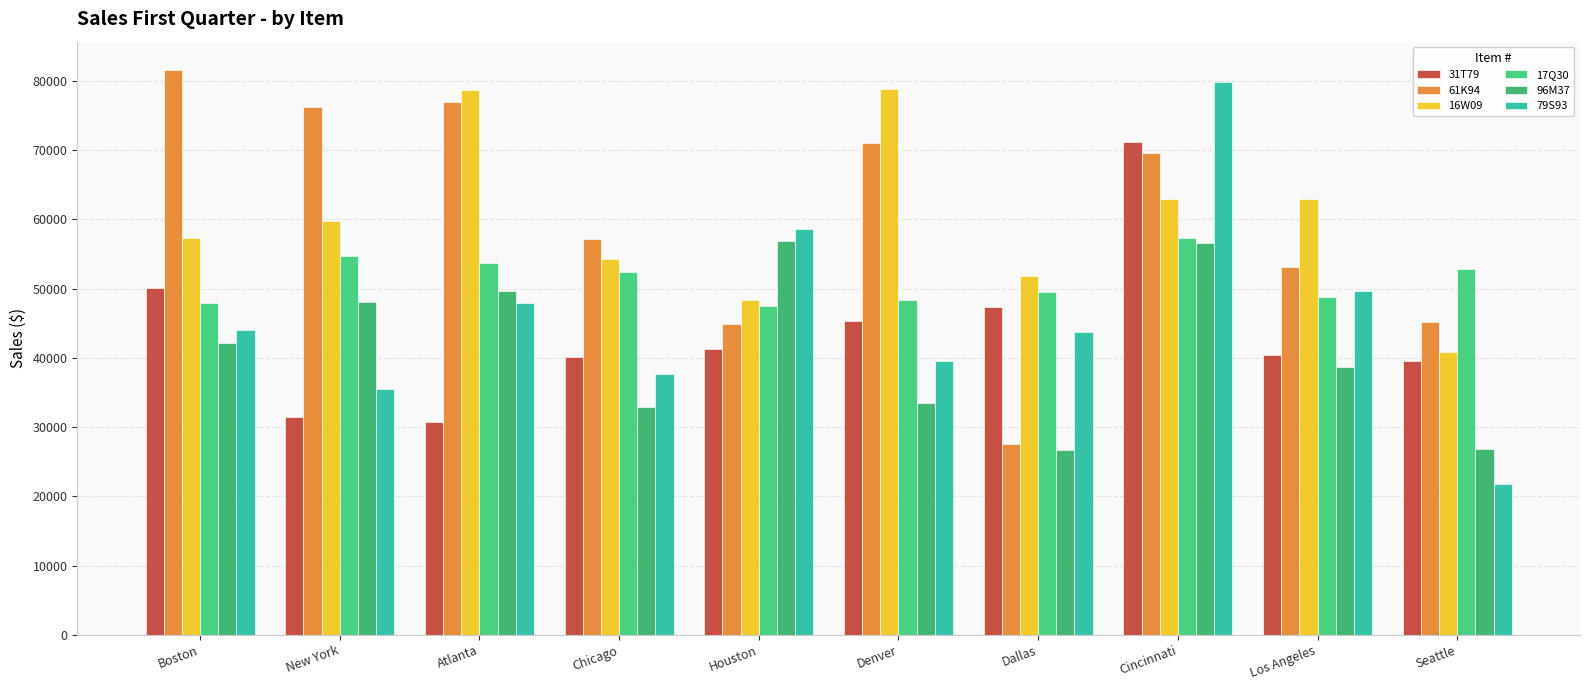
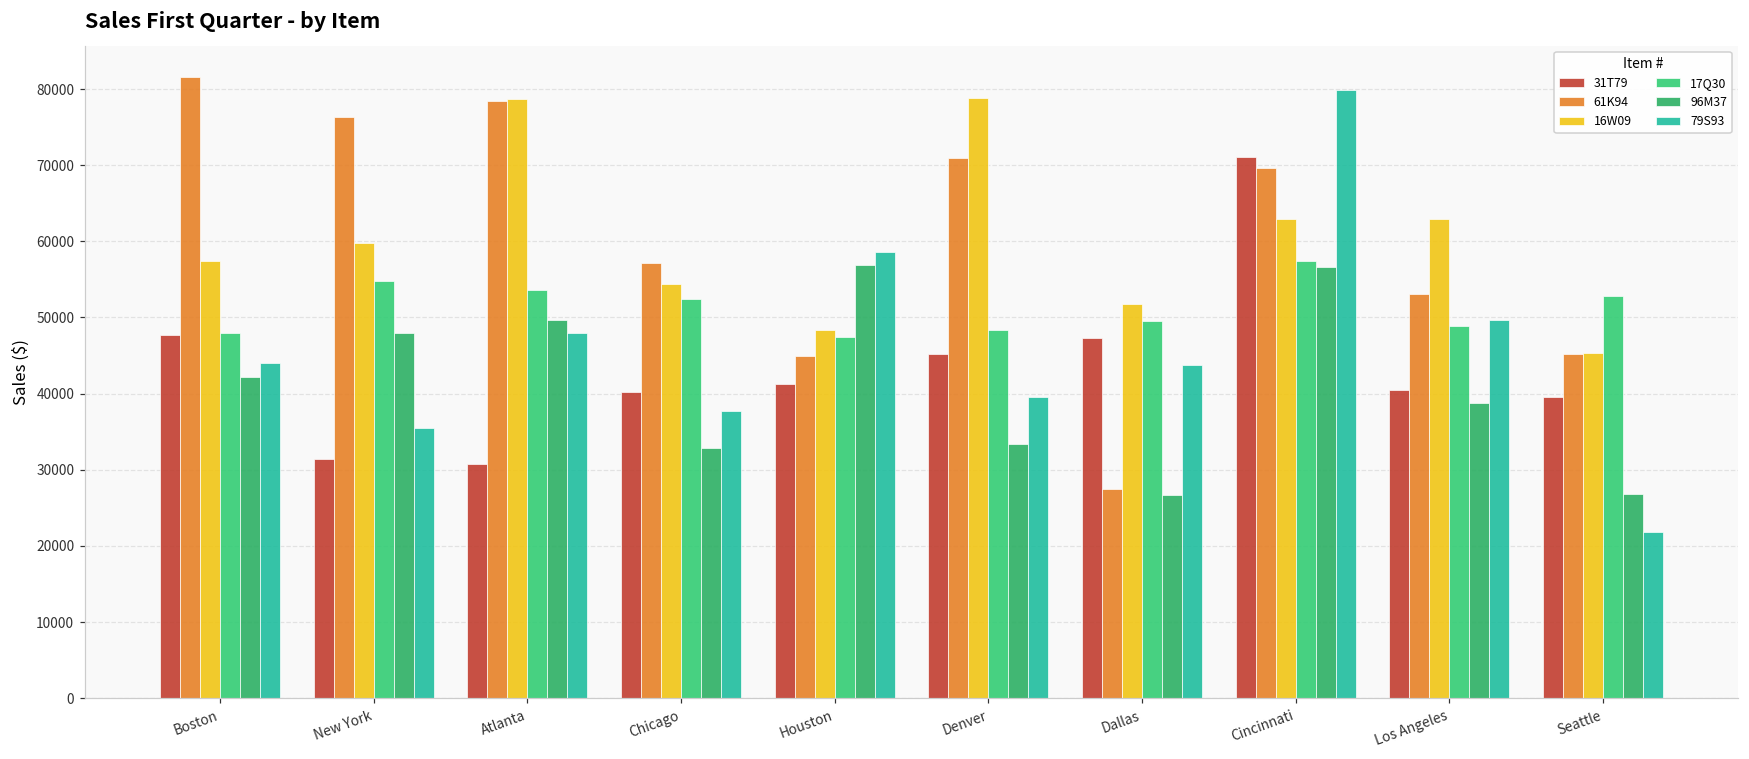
31T79, Boston: 50000 -> 48000
61K94, Atlanta: 77000 -> 78000
16W09, Seattle: 41000 -> 45000
